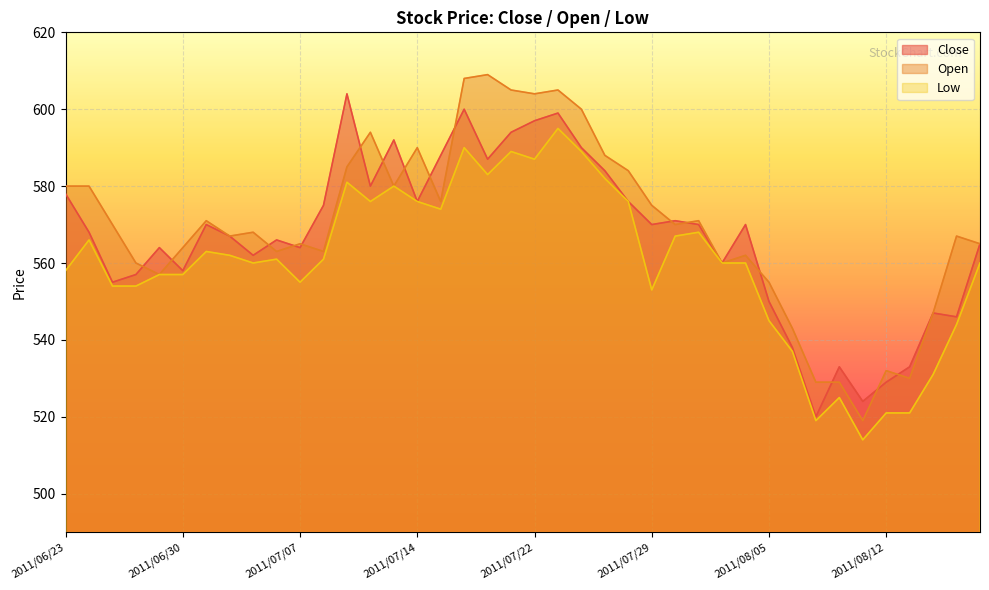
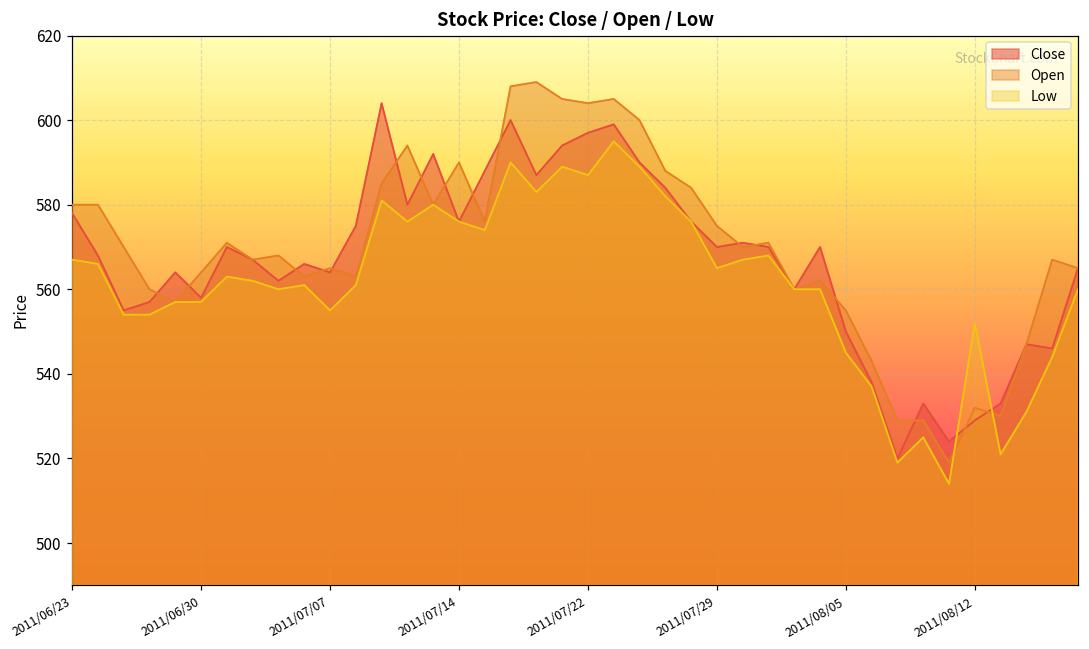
Low, 2011/06/23: 558 -> 567
Low, 2011/07/29: 553 -> 565
Low, 2011/08/12: 521 -> 552
